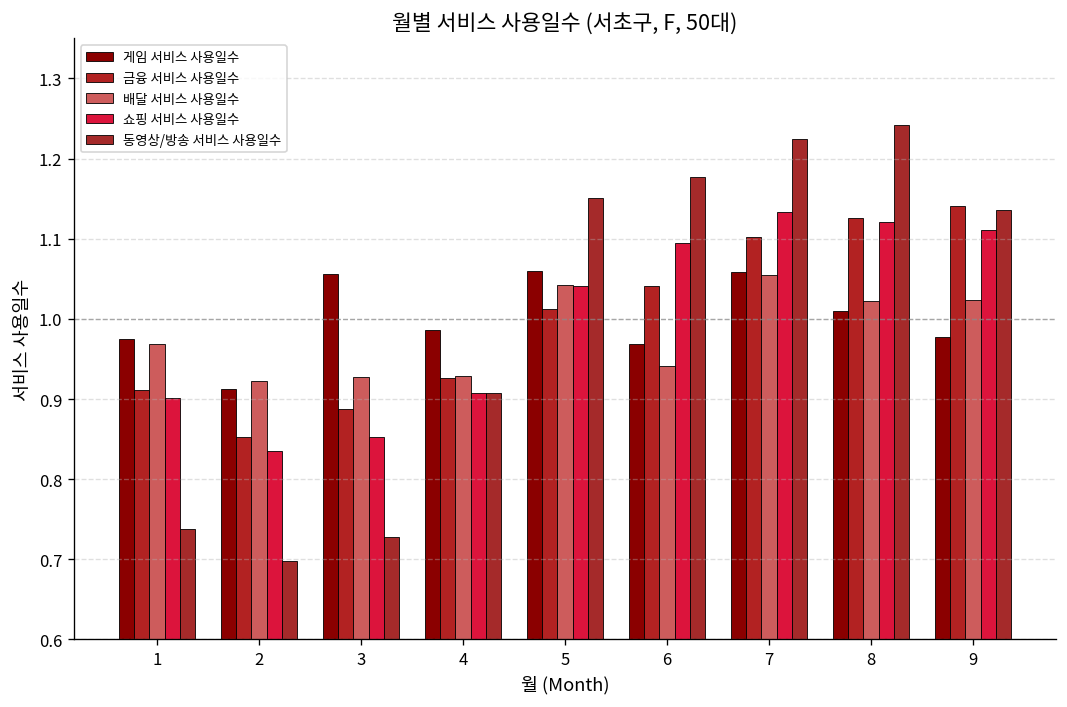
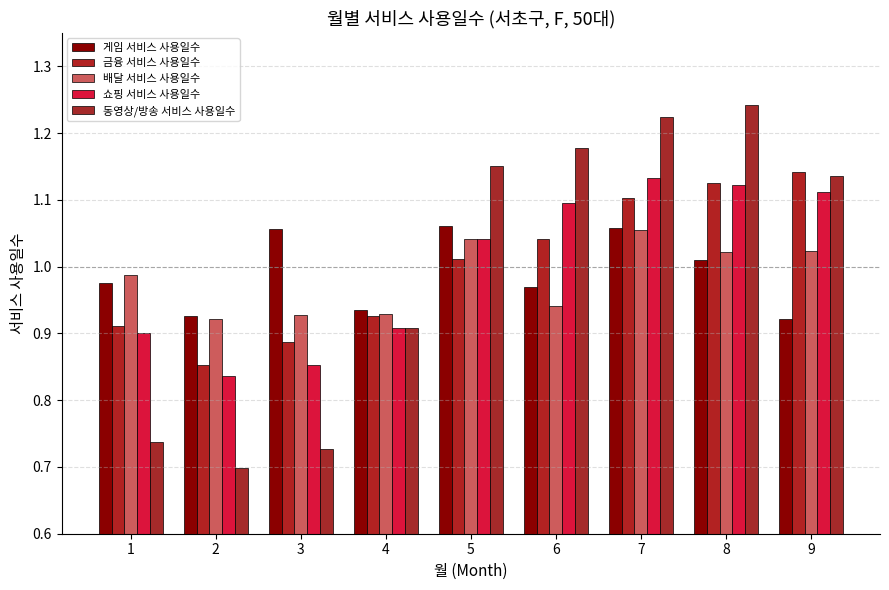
배달 서비스 사용일수, 1: 0.97 -> 0.99
게임 서비스 사용일수, 2: 0.91 -> 0.93
게임 서비스 사용일수, 4: 0.99 -> 0.93
게임 서비스 사용일수, 9: 0.98 -> 0.92
